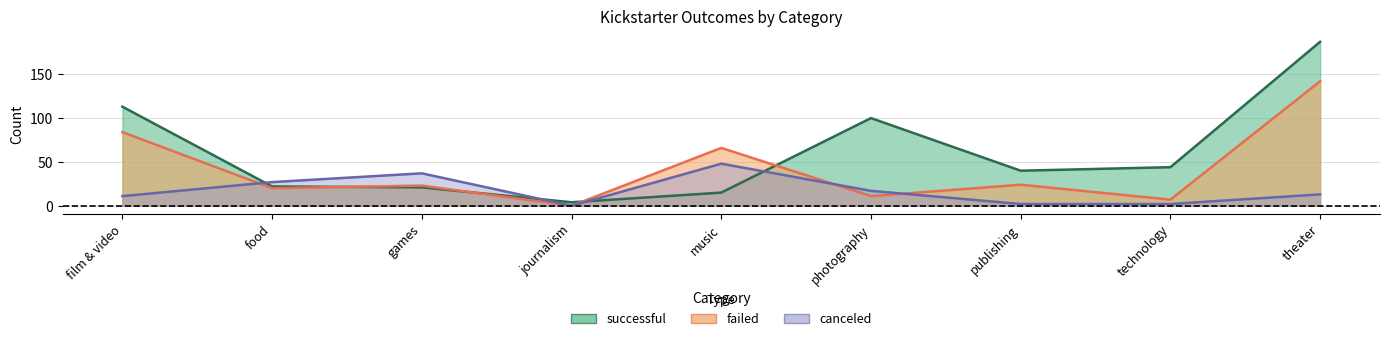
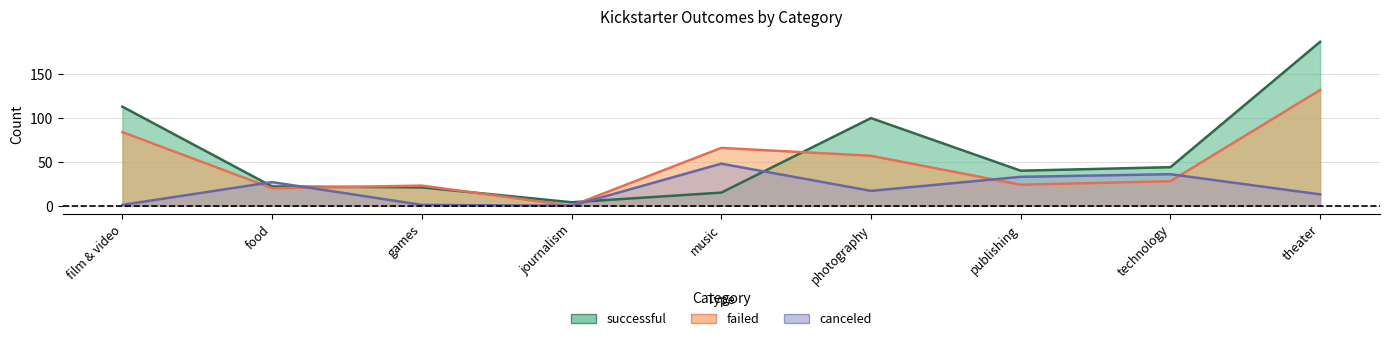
canceled, film & video: 10 -> 0
canceled, games: 40 -> 0
failed, photography: 10 -> 60
canceled, publishing: 0 -> 30
failed, technology: 10 -> 30
canceled, technology: 0 -> 40
failed, theater: 140 -> 130
